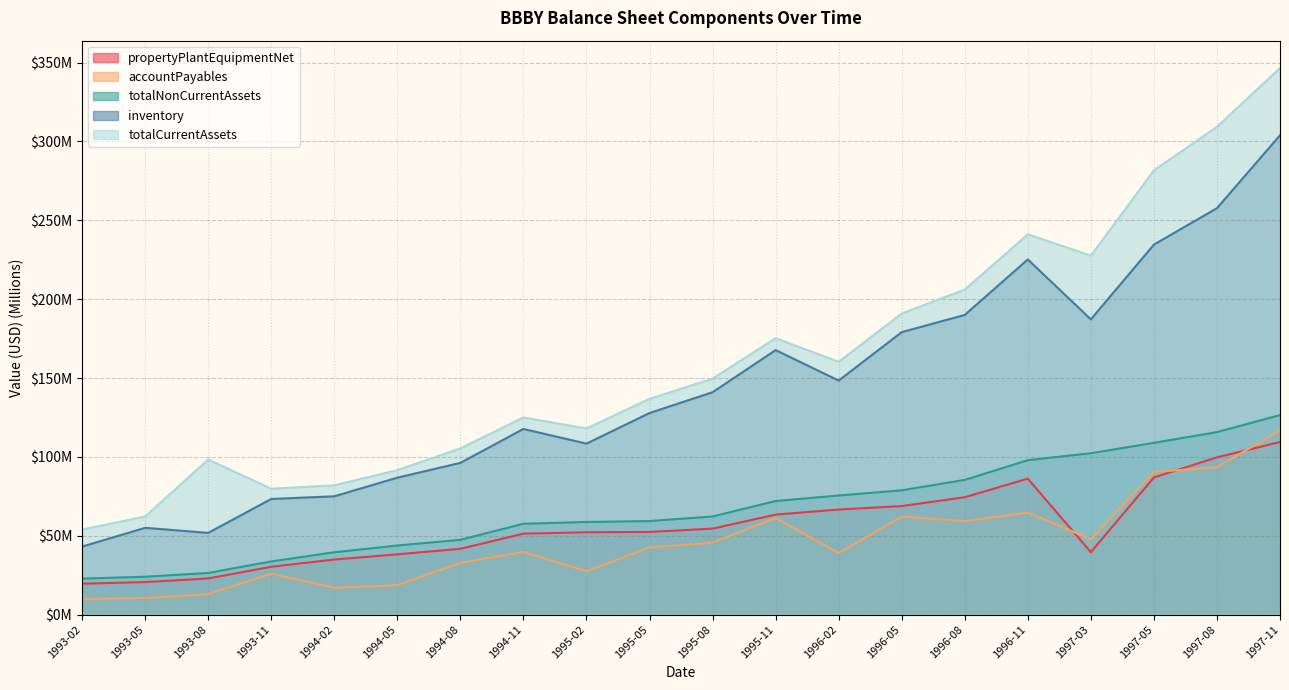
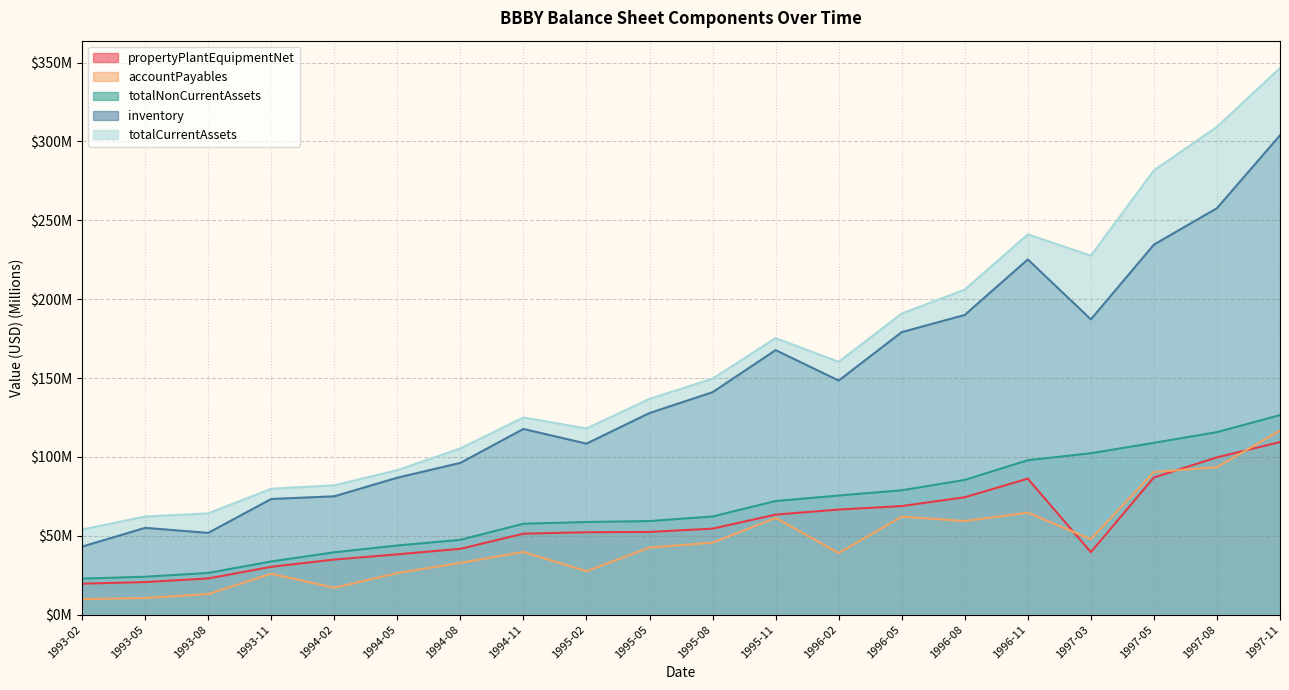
totalCurrentAssets, 1993-08: $98000000 -> $64000000
accountPayables, 1994-05: $19000000 -> $26000000
